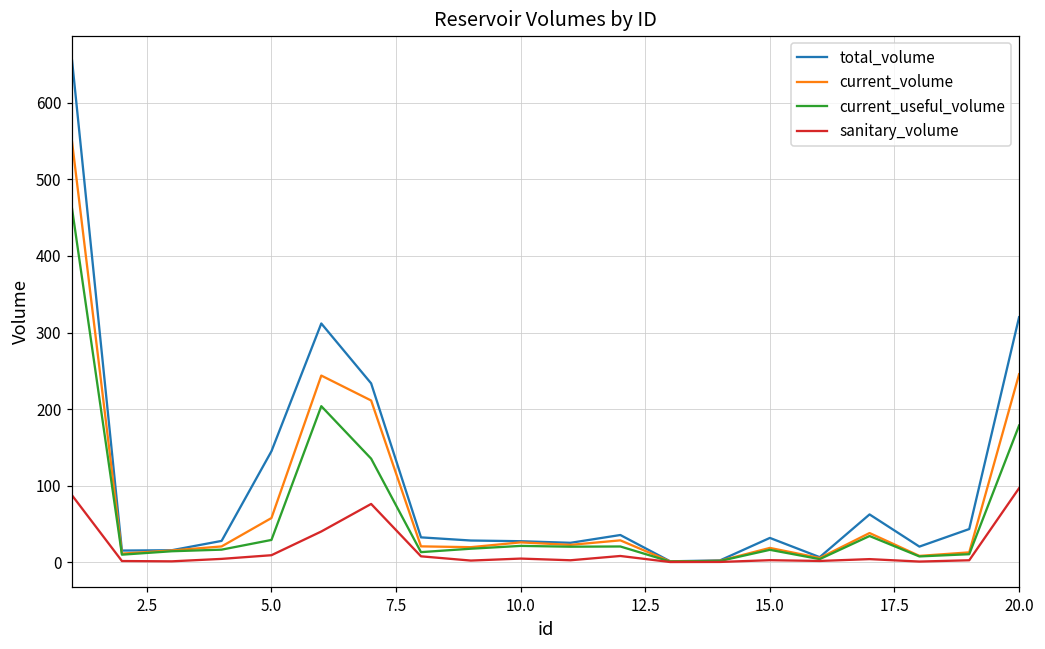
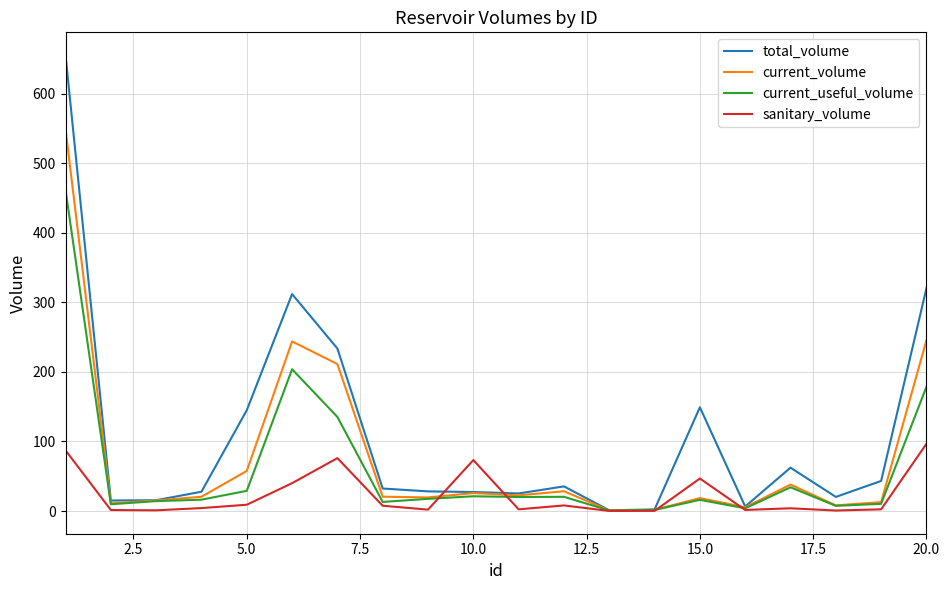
sanitary_volume, 10.0: 0 -> 70
total_volume, 15.0: 30 -> 150
sanitary_volume, 15.0: 0 -> 50
